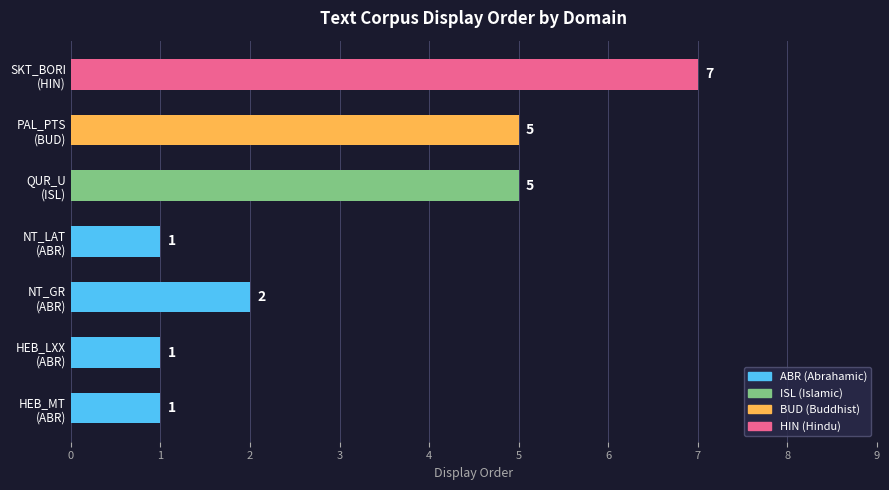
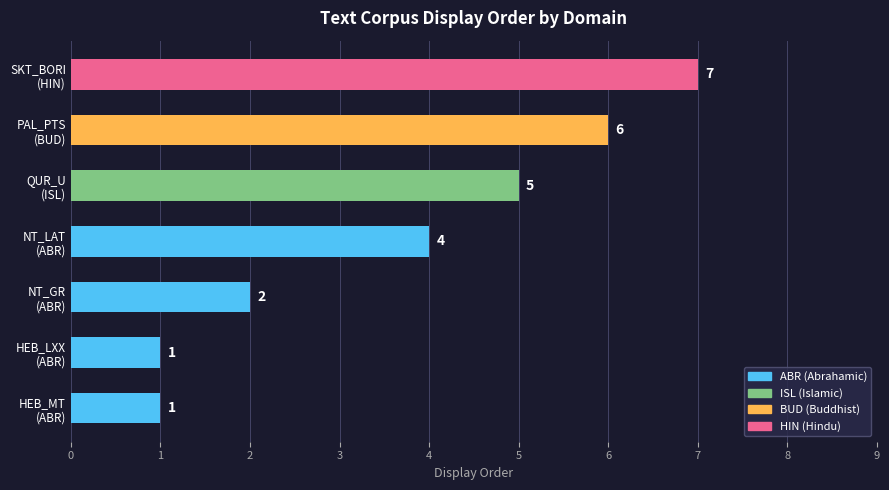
PAL_PTS (BUD): 5 -> 6
NT_LAT (ABR): 1 -> 4
